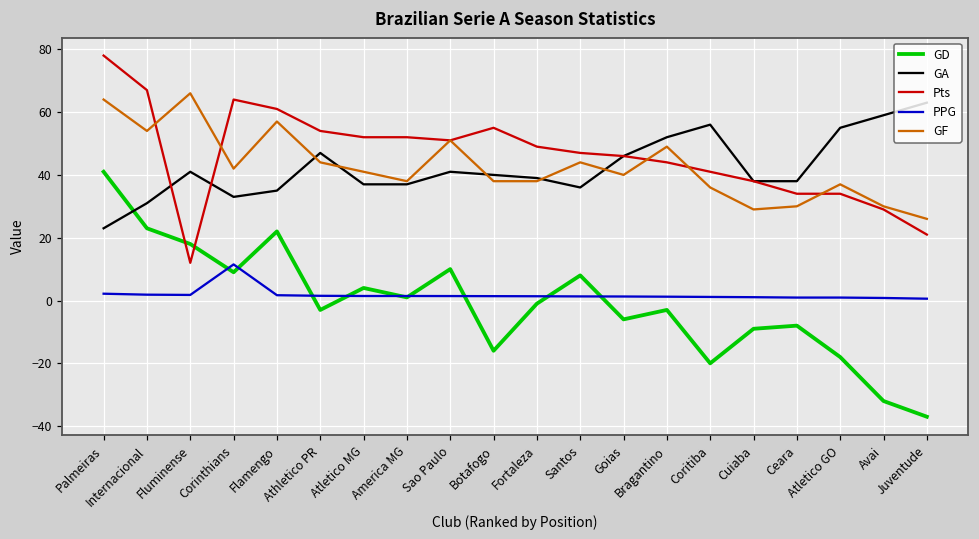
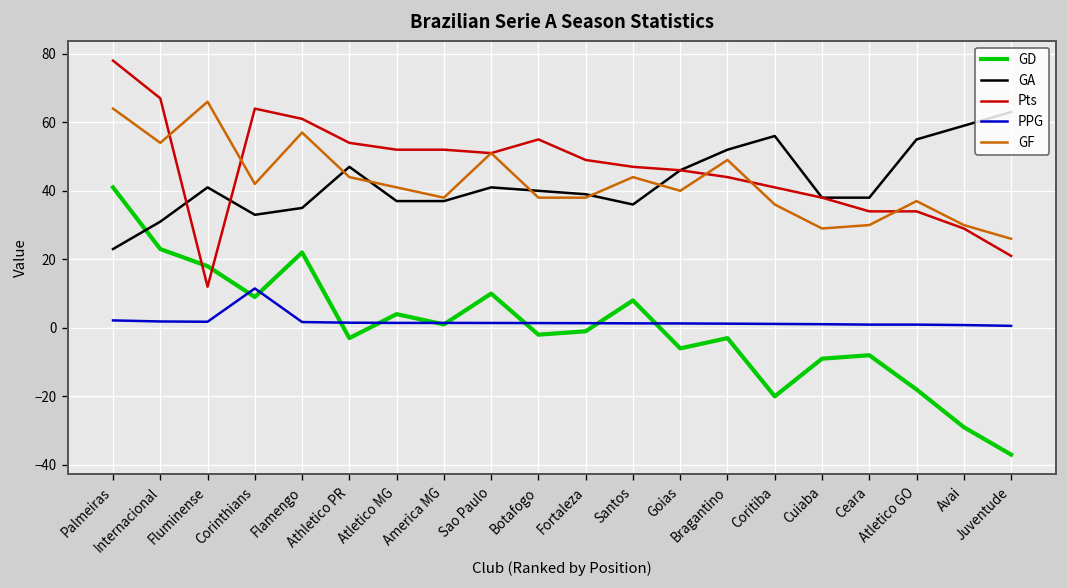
GD, Botafogo: -16 -> -2
GD, Avai: -32 -> -29
